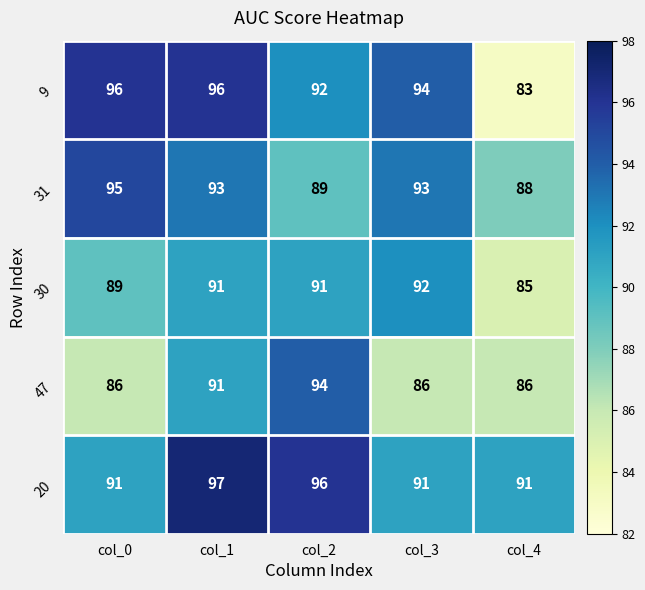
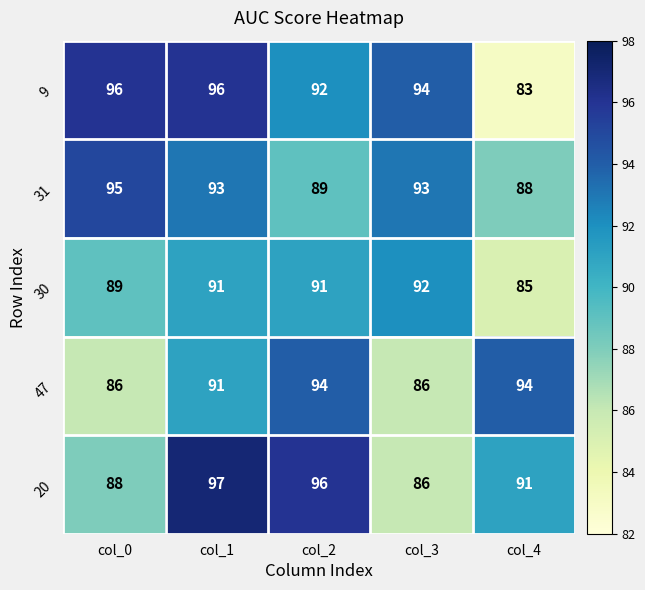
47, col_4: 86 -> 94
20, col_0: 91 -> 88
20, col_3: 91 -> 86
